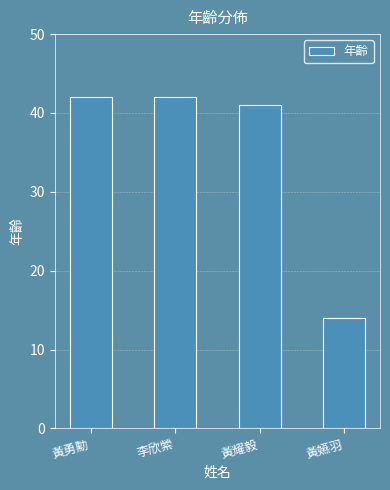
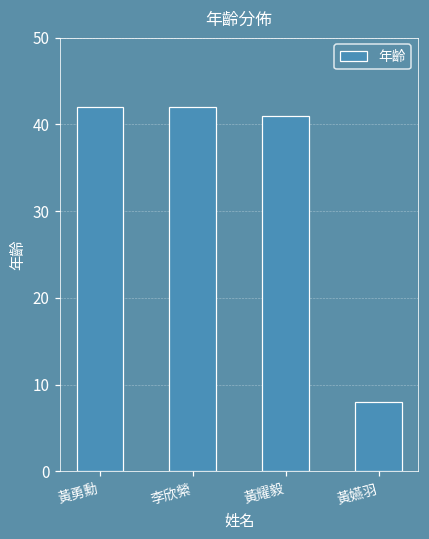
黃嬿羽: 14 -> 8
